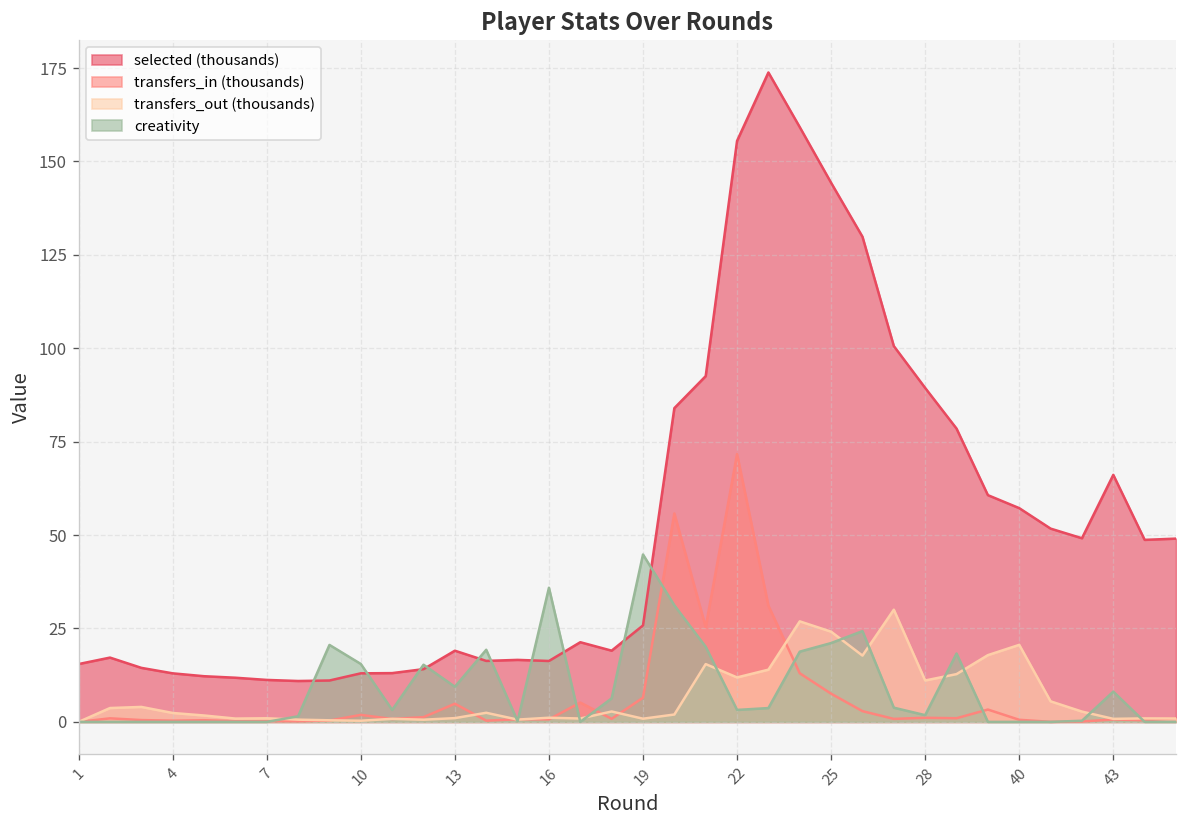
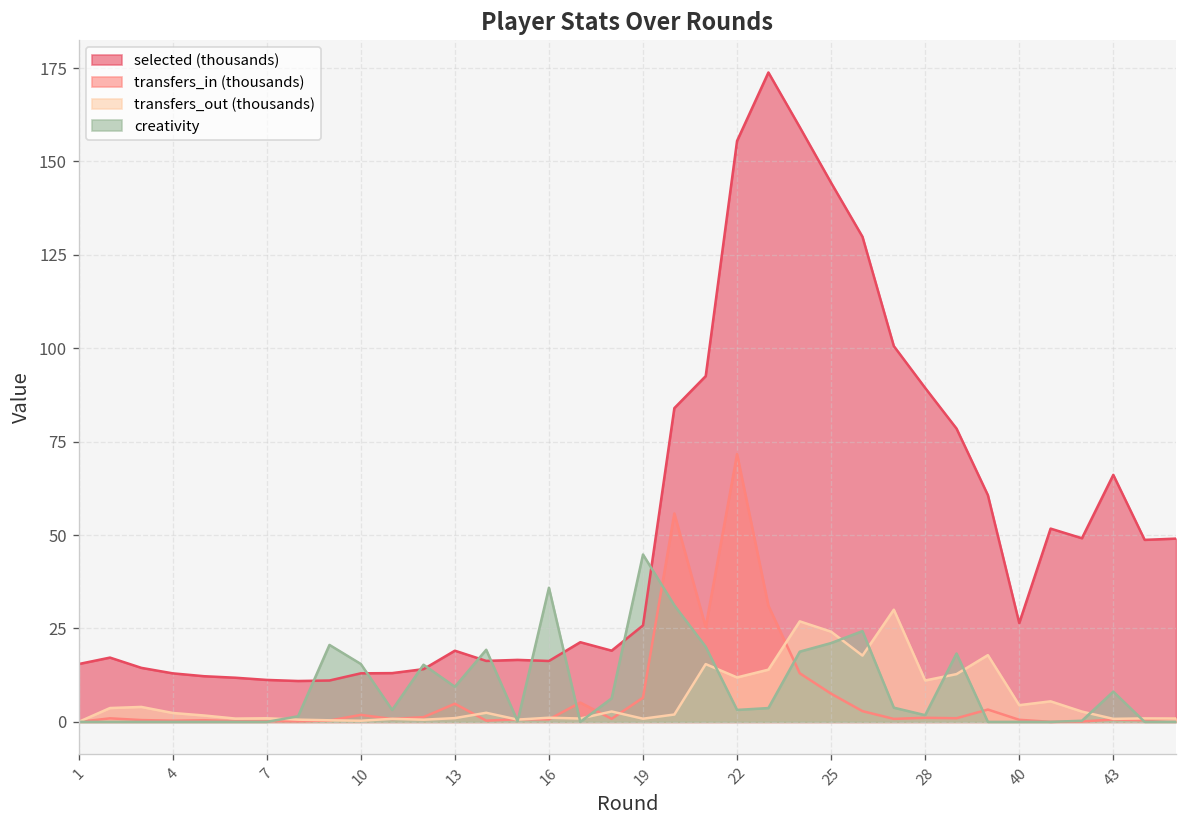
selected (thousands), 40: 57 -> 26
transfers_out (thousands), 40: 21 -> 4
